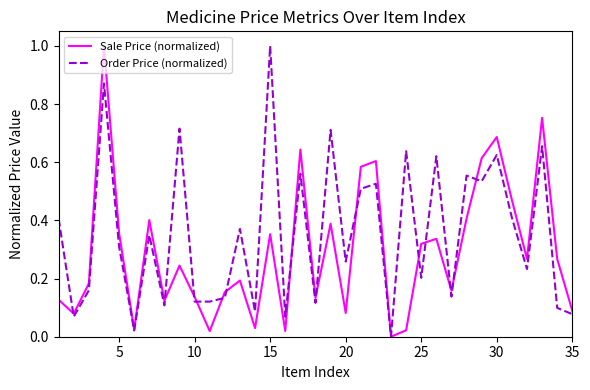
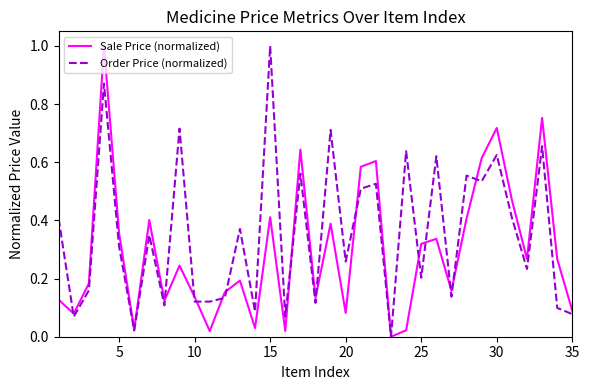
Sale Price (normalized), 15: 0.35 -> 0.41
Sale Price (normalized), 30: 0.69 -> 0.72
